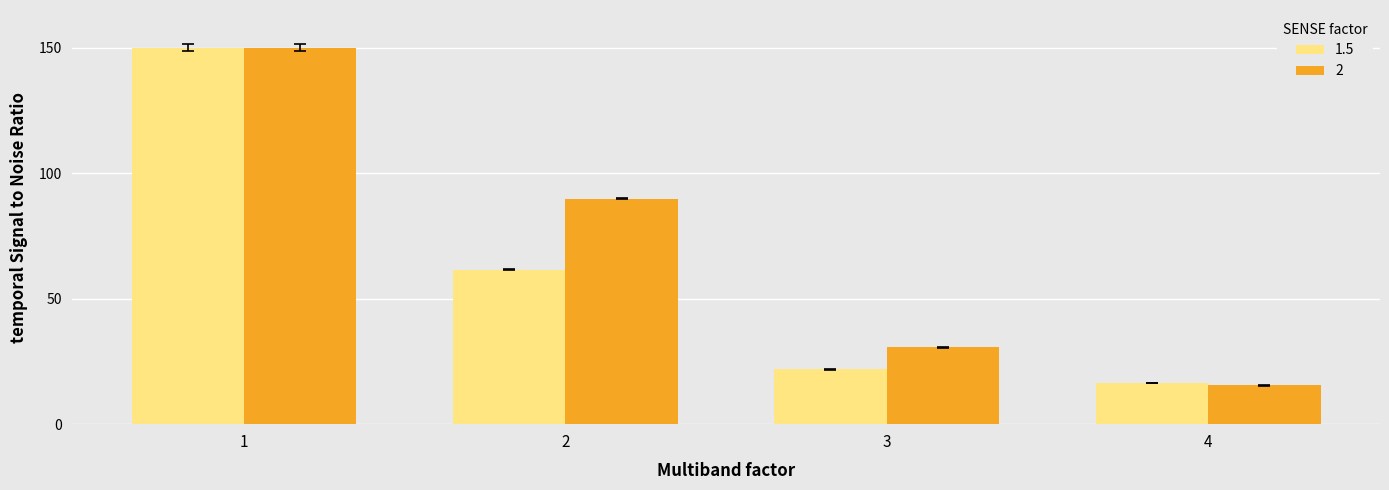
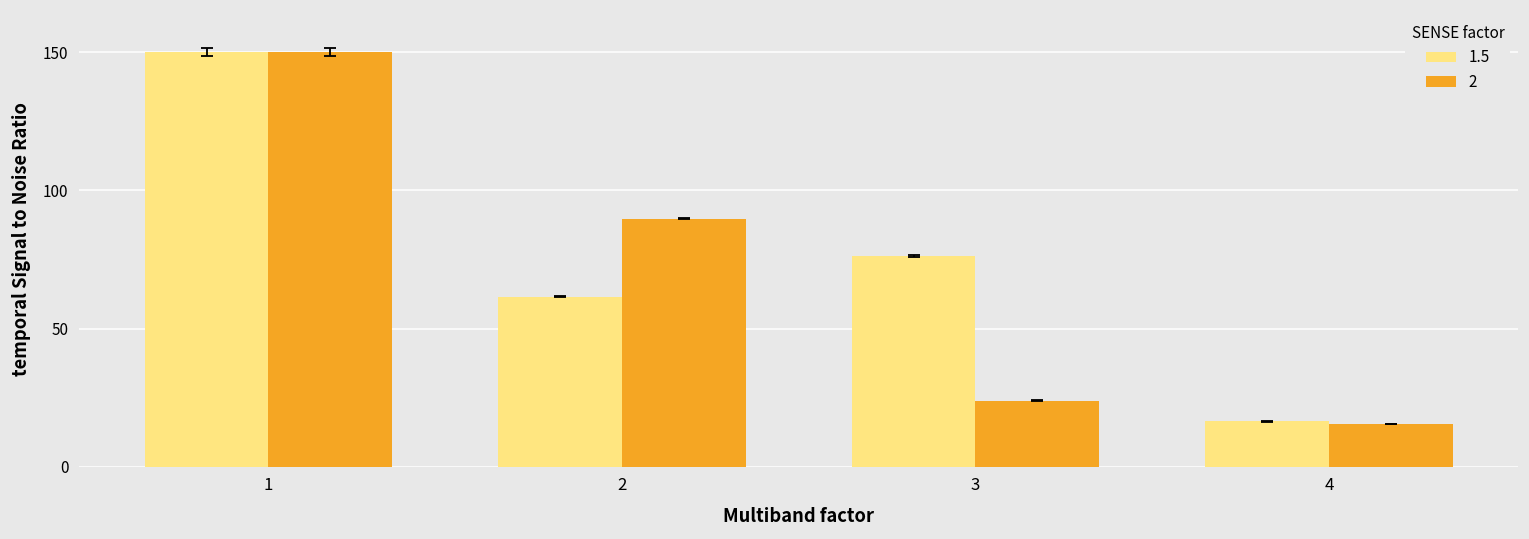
1.5, 3: 22 -> 76
2, 3: 31 -> 24
